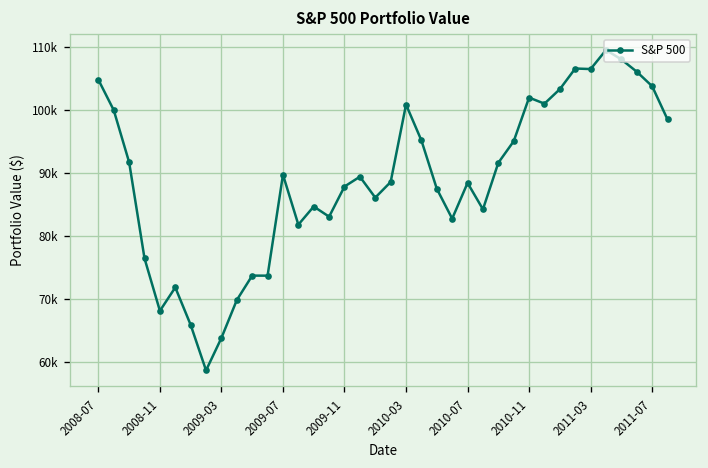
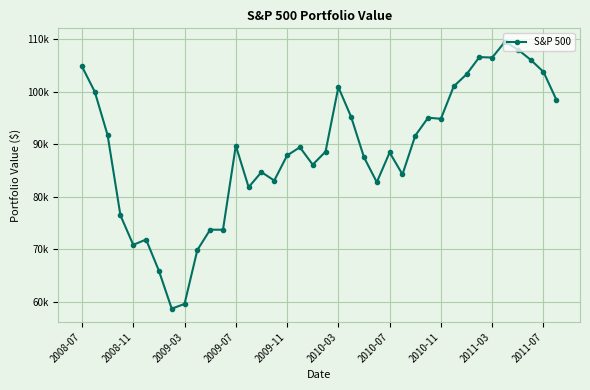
2008-11: 68000 -> 71000
2009-03: 64000 -> 60000
2010-11: 102000 -> 95000
